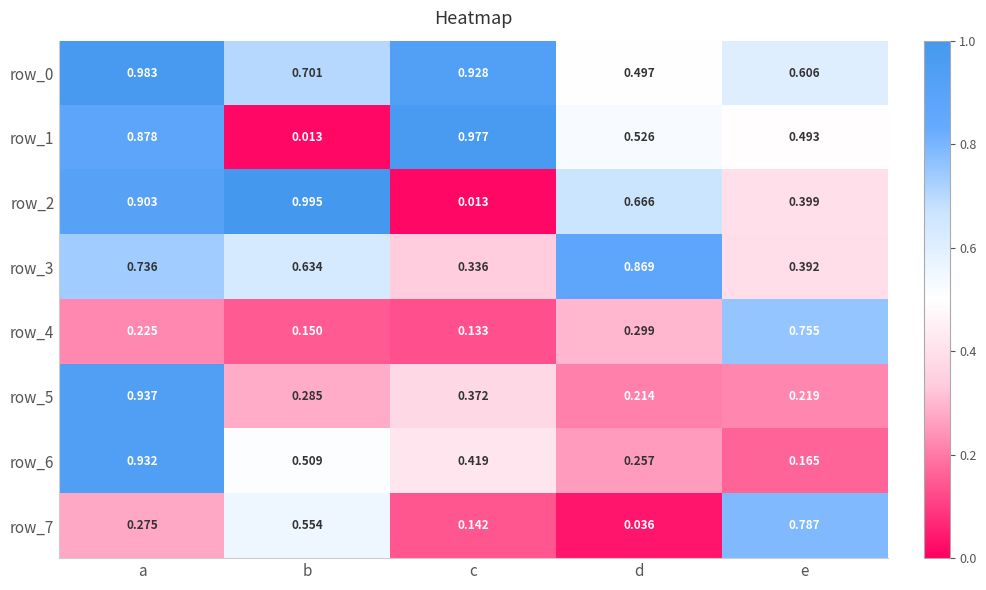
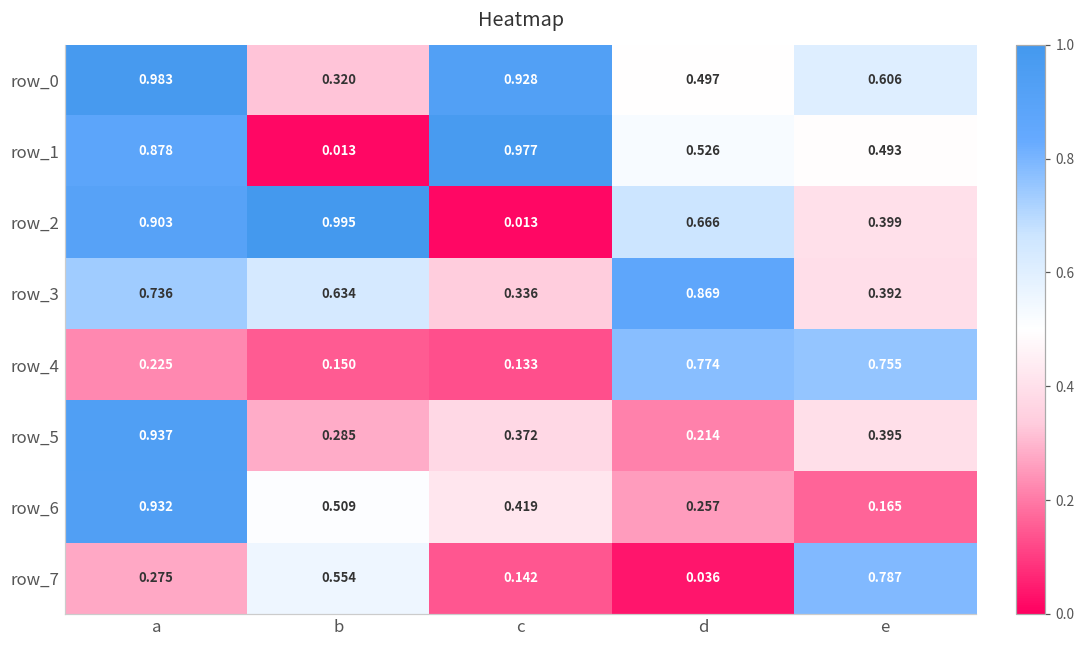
row_0, b: 0.701 -> 0.320
row_4, d: 0.299 -> 0.774
row_5, e: 0.219 -> 0.395
